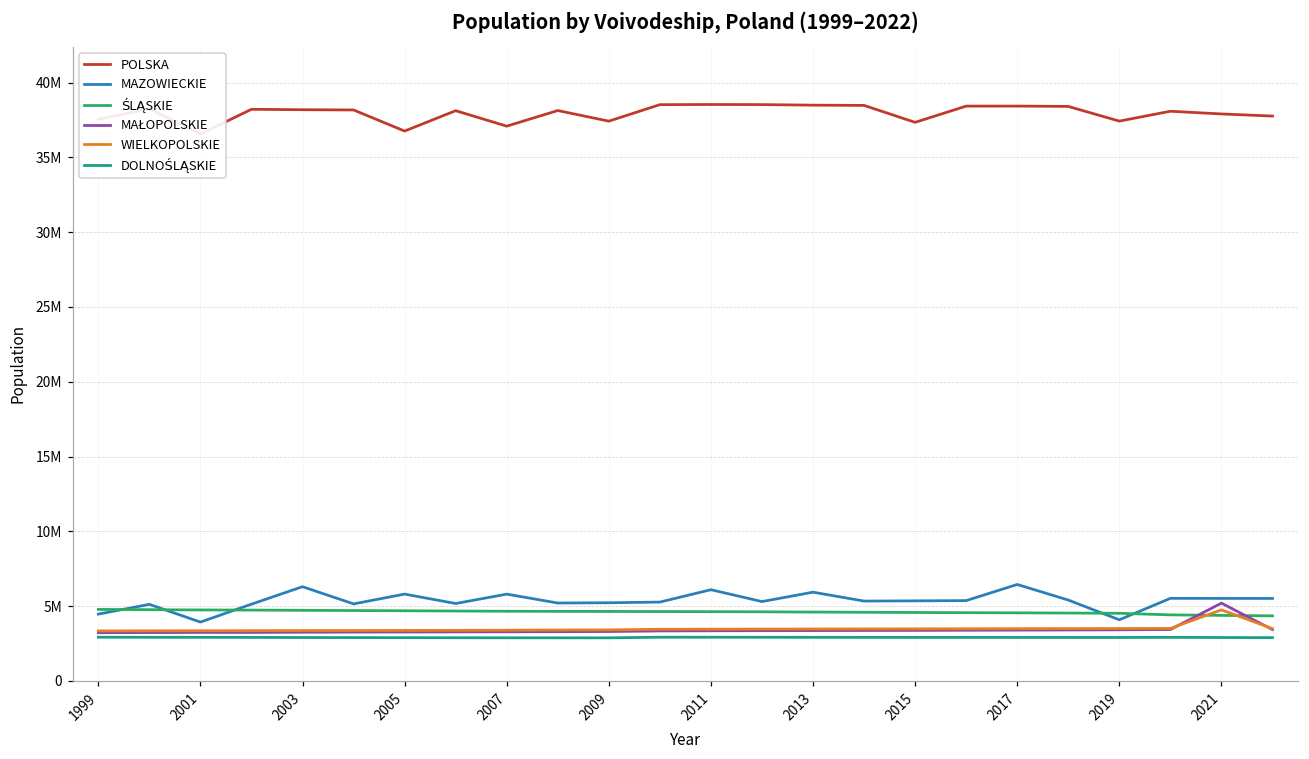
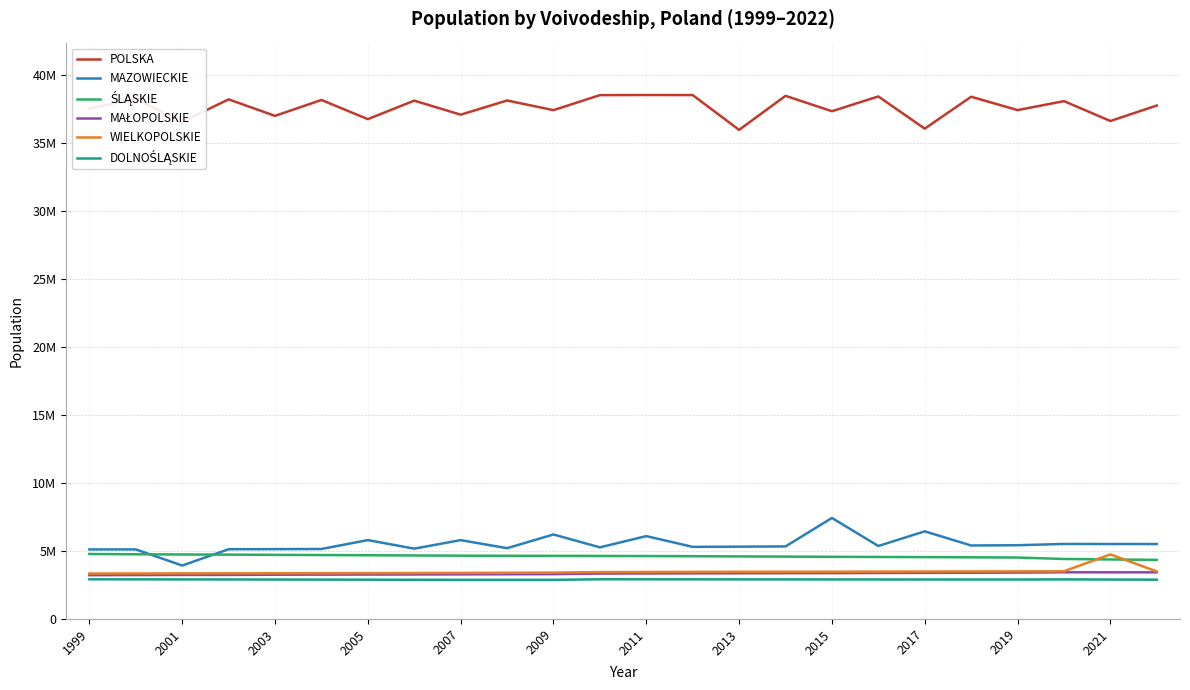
MAZOWIECKIE, 1999: 4500000 -> 5100000
POLSKA, 2003: 38200000 -> 37000000
MAZOWIECKIE, 2003: 6300000 -> 5100000
MAZOWIECKIE, 2009: 5200000 -> 6200000
POLSKA, 2013: 38500000 -> 36000000
MAZOWIECKIE, 2013: 5900000 -> 5300000
MAZOWIECKIE, 2015: 5300000 -> 7400000
POLSKA, 2017: 38400000 -> 36100000
MAZOWIECKIE, 2019: 4100000 -> 5400000
POLSKA, 2021: 37900000 -> 36600000
MAŁOPOLSKIE, 2021: 5200000 -> 3400000
